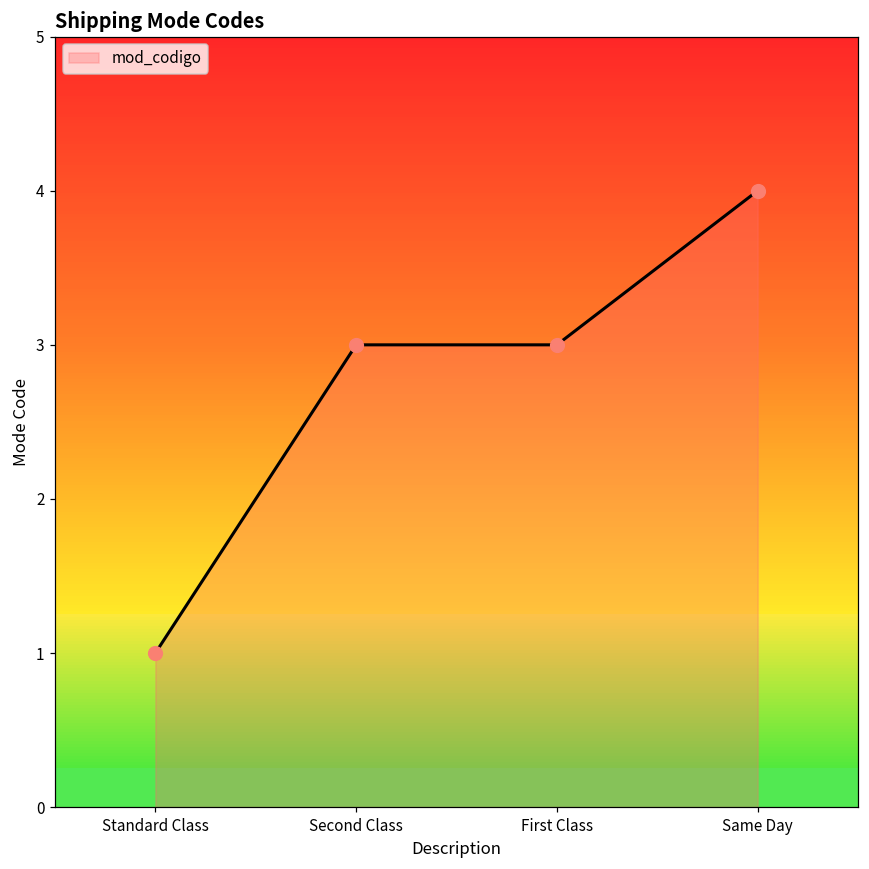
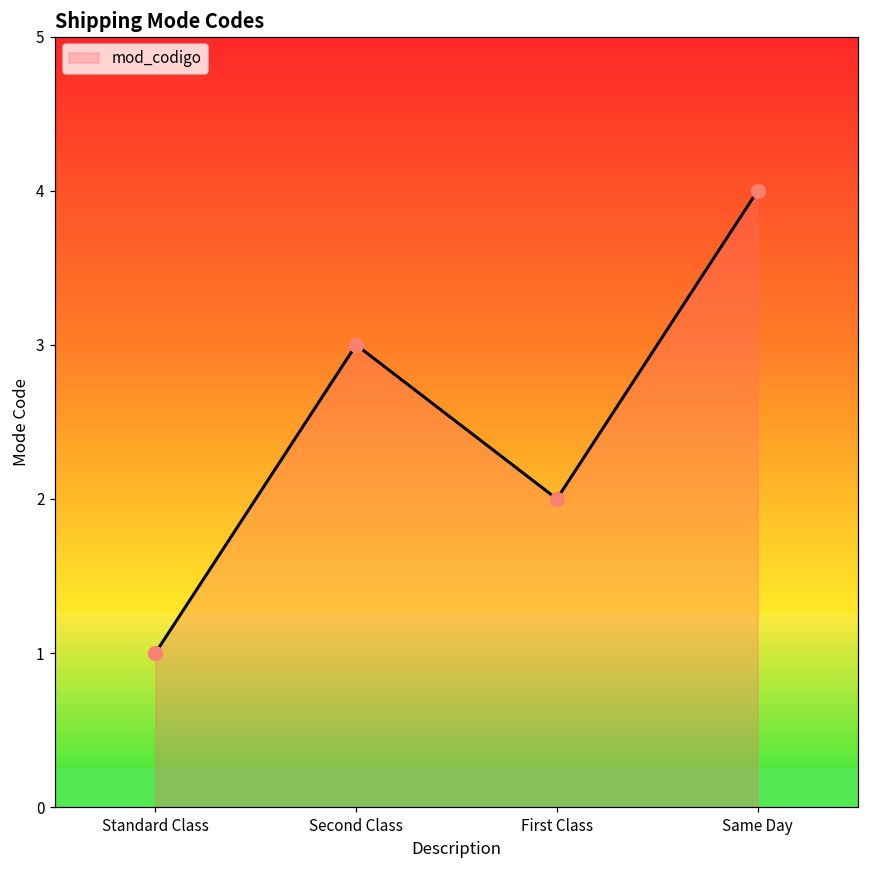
First Class: 3 -> 2
